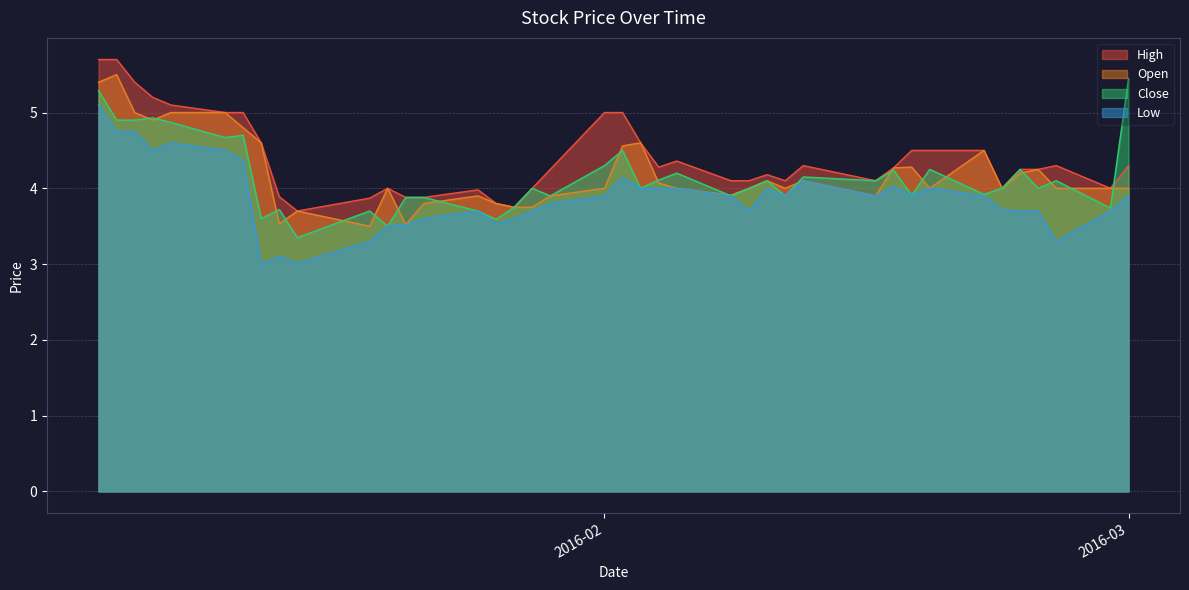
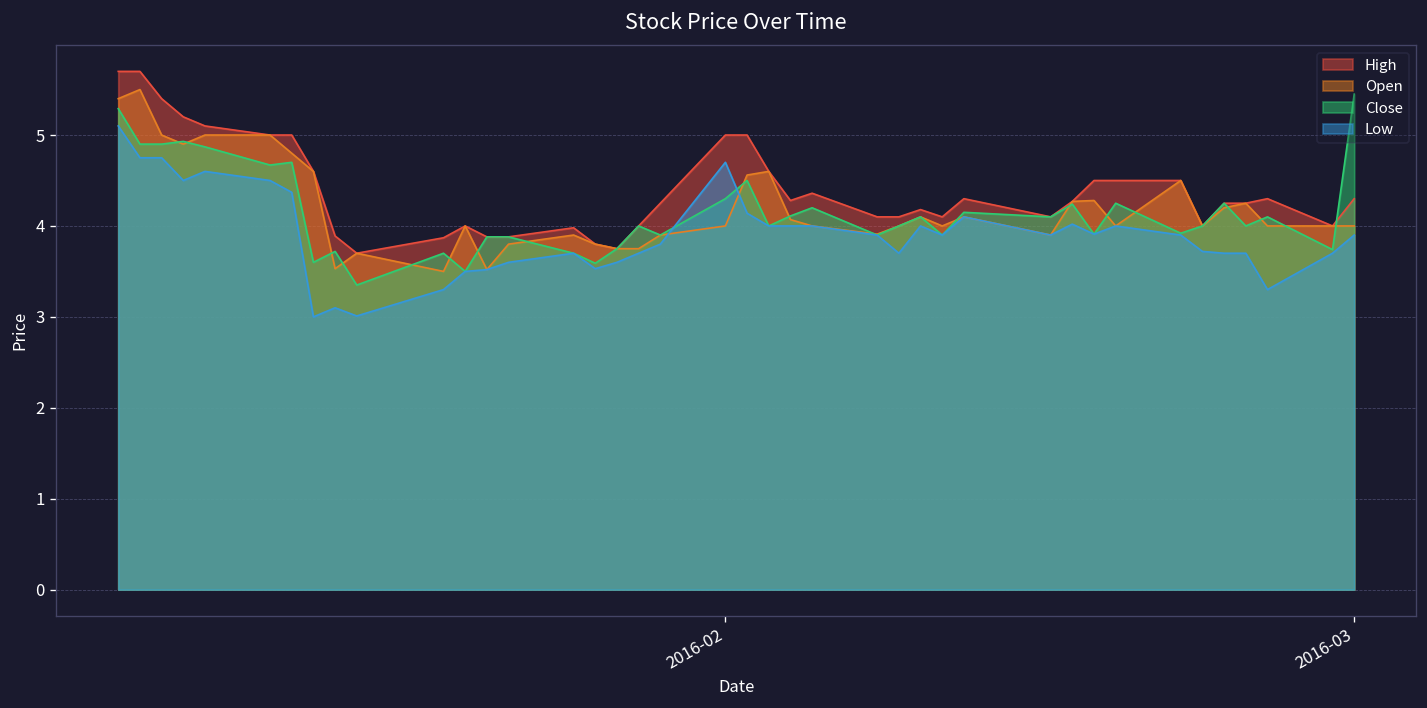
Low, 2016-02: 3.9 -> 4.7
